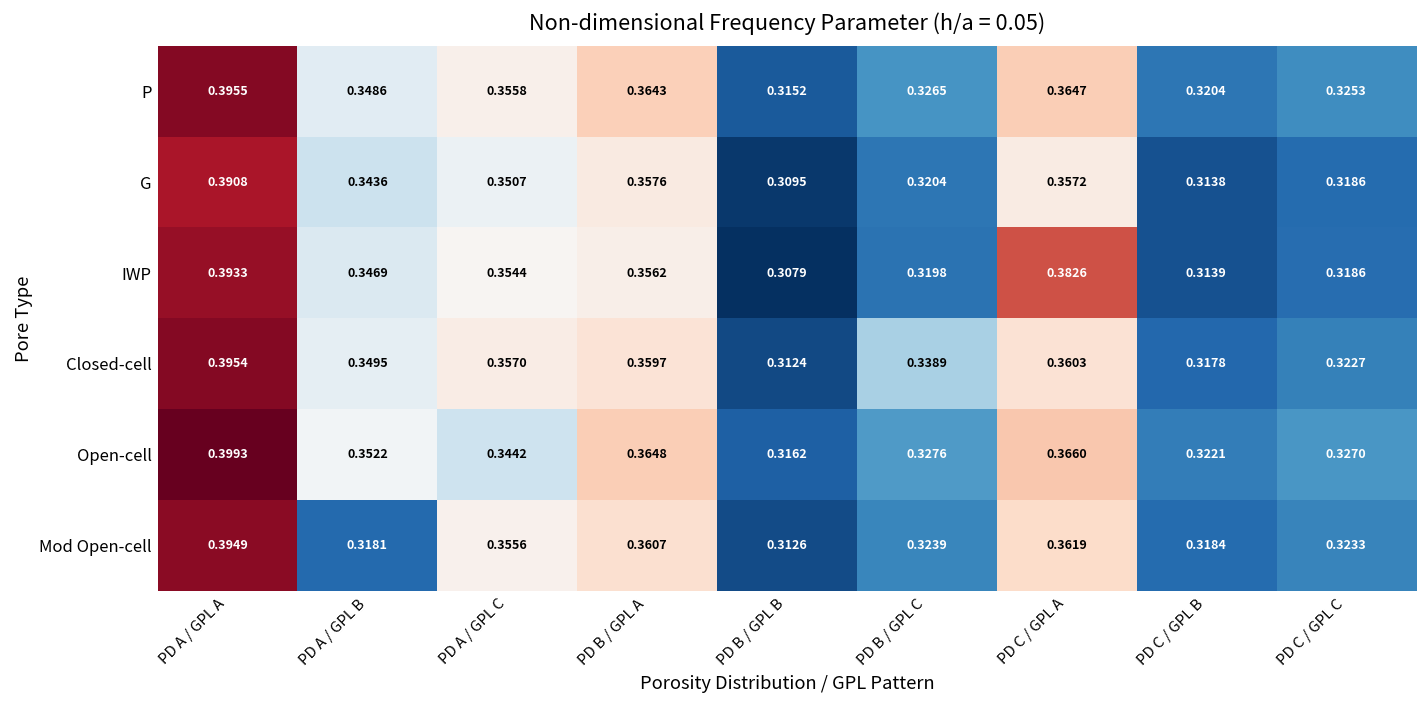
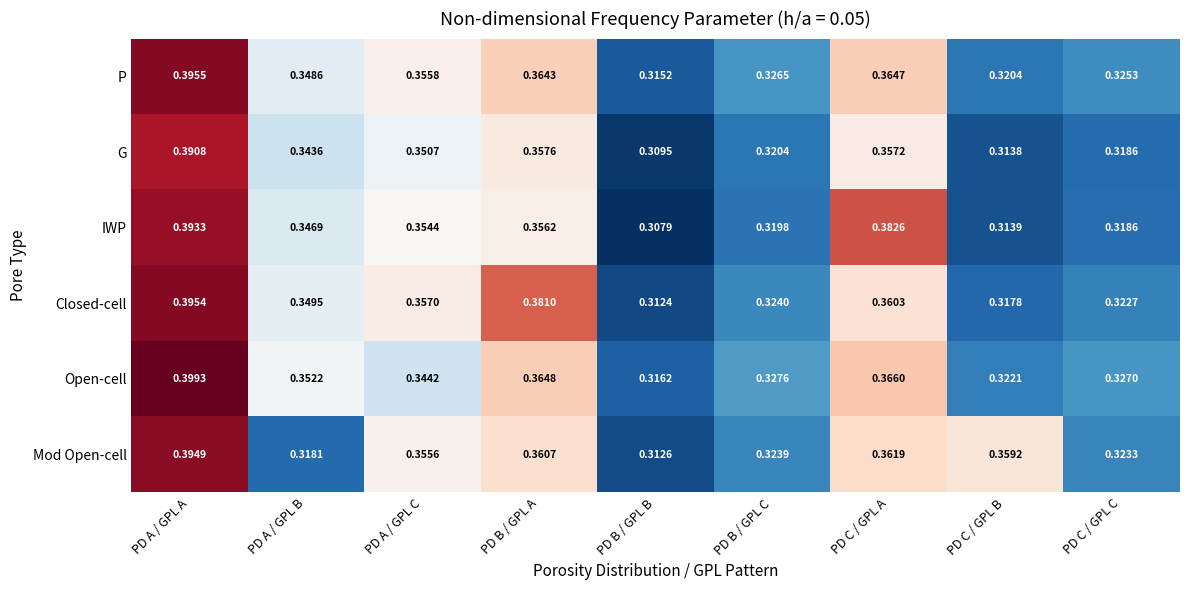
Closed-cell, PD B / GPL A: 0.3597 -> 0.3810
Closed-cell, PD B / GPL C: 0.3389 -> 0.3240
Mod Open-cell, PD C / GPL B: 0.3184 -> 0.3592
